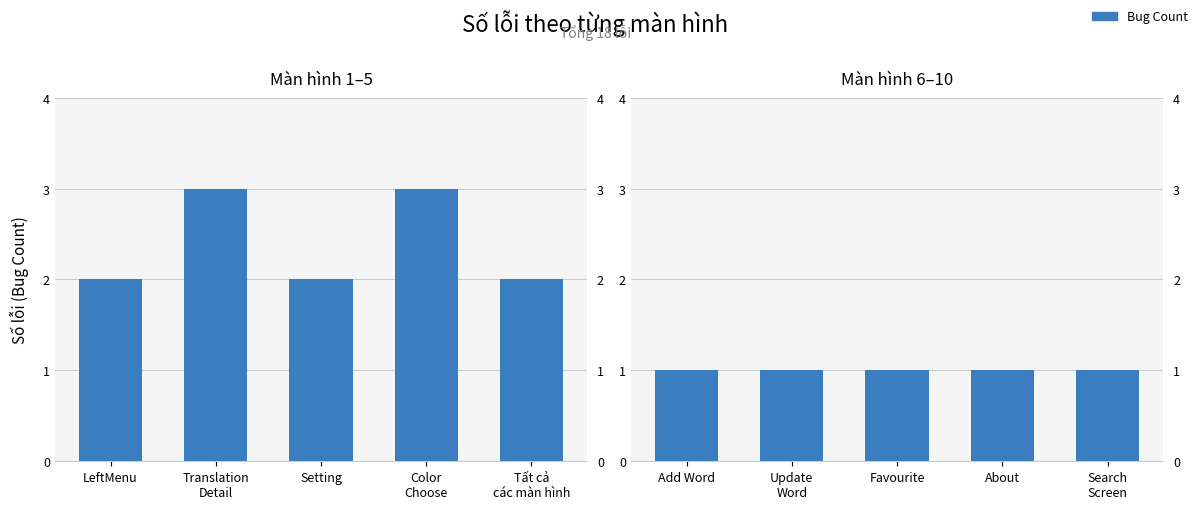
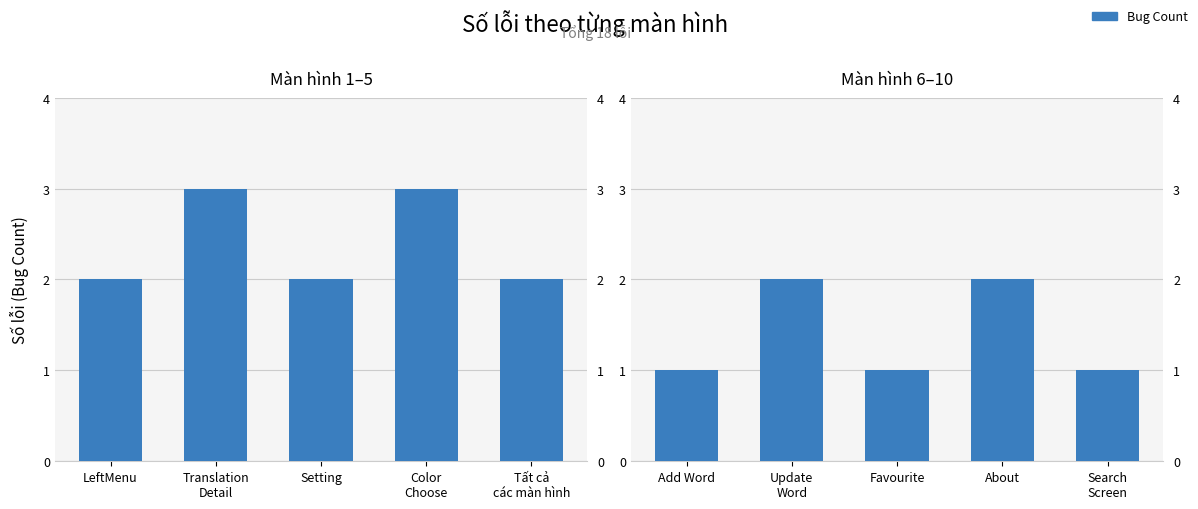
Màn hình 6–10, Update Word: 1 -> 2
Màn hình 6–10, About: 1 -> 2
